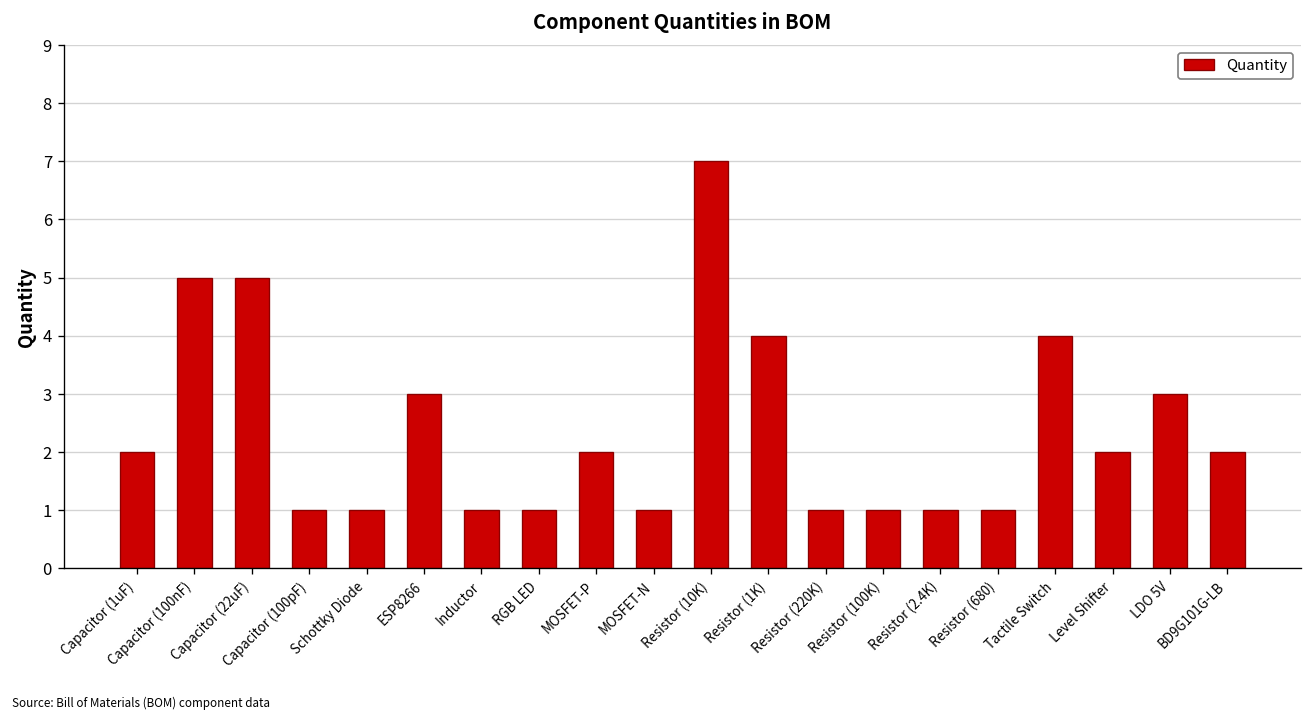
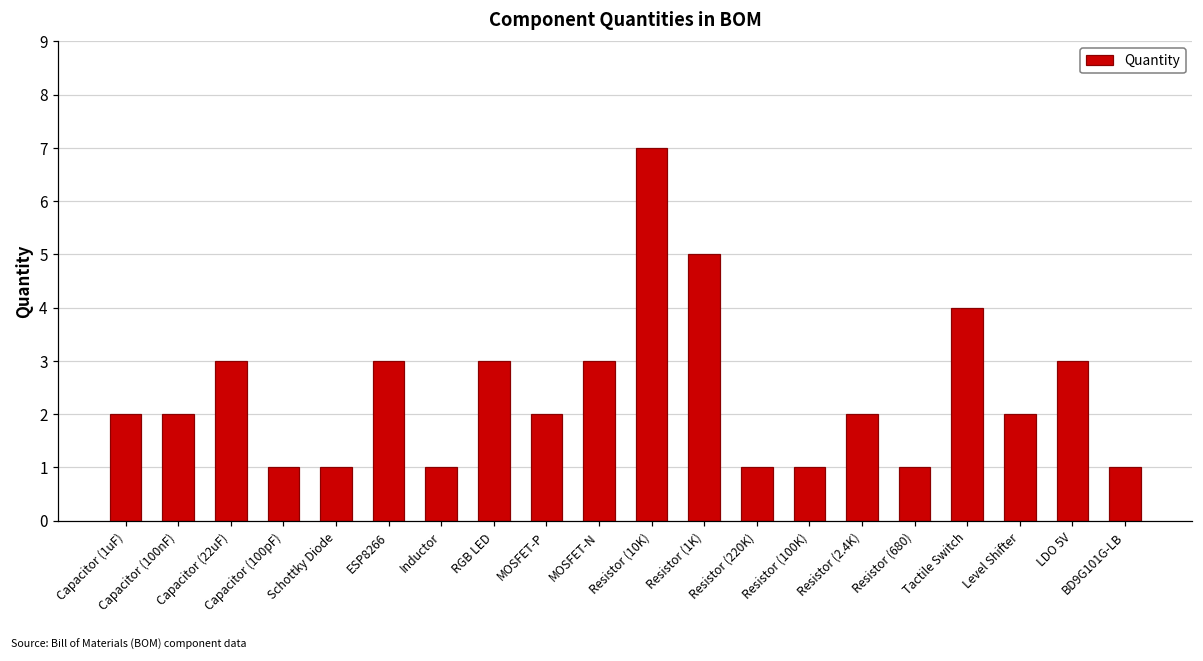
Capacitor (100nF): 5 -> 2
Capacitor (22uF): 5 -> 3
RGB LED: 1 -> 3
MOSFET-N: 1 -> 3
Resistor (1K): 4 -> 5
Resistor (2.4K): 1 -> 2
BD9G101G-LB: 2 -> 1
